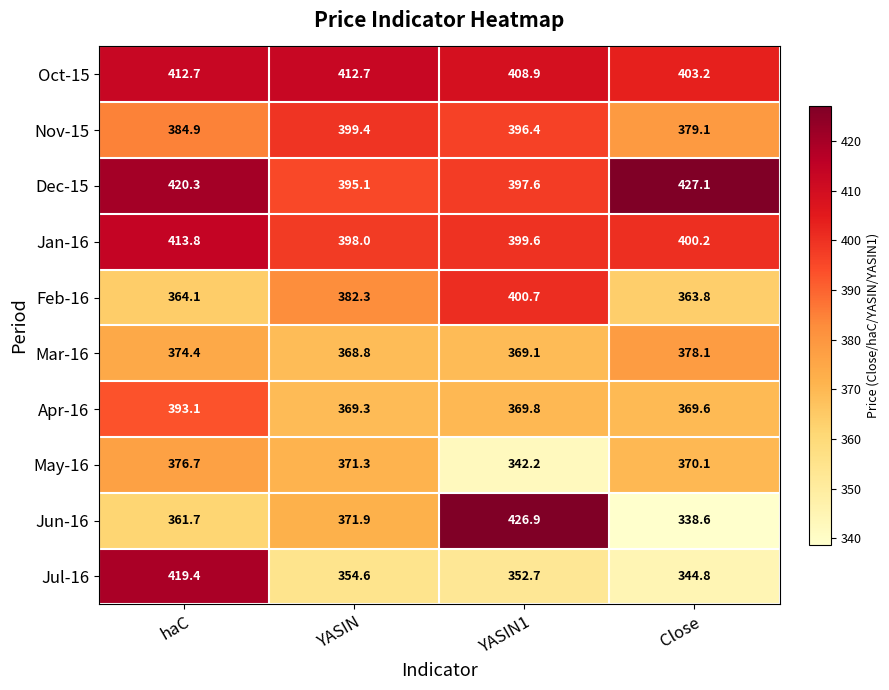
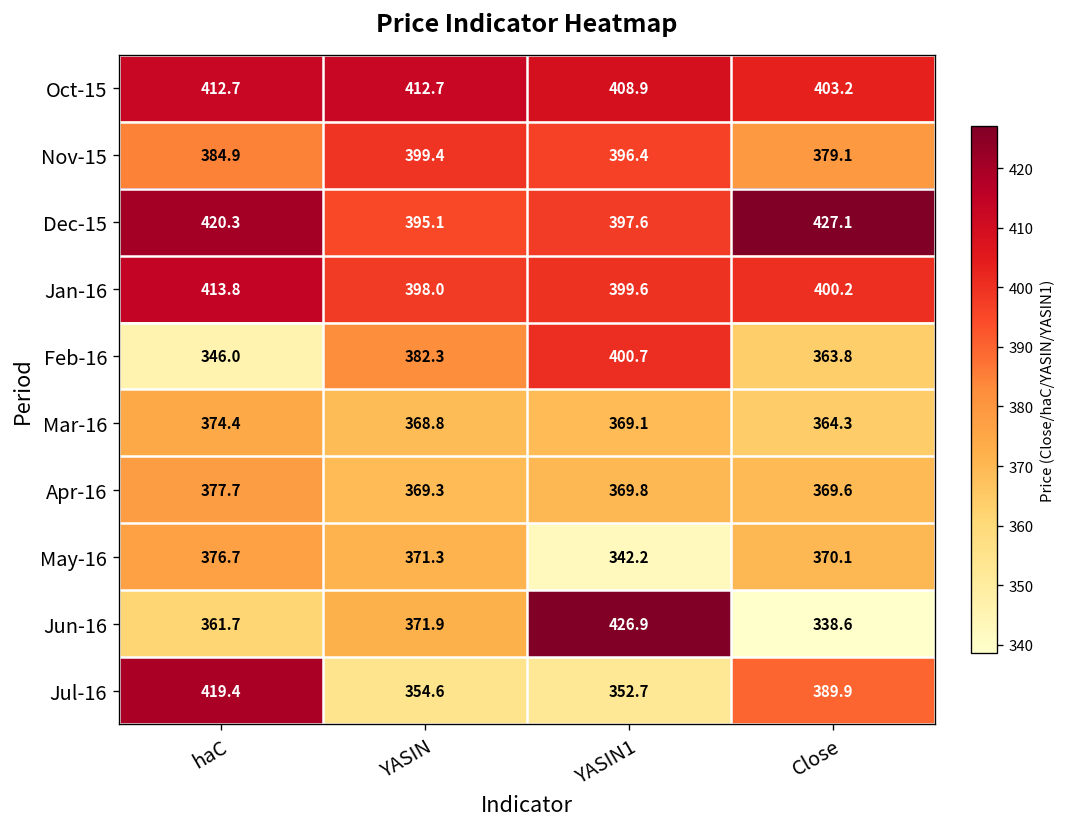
Feb-16, haC: 364.1 -> 346.0
Mar-16, Close: 378.1 -> 364.3
Apr-16, haC: 393.1 -> 377.7
Jul-16, Close: 344.8 -> 389.9
